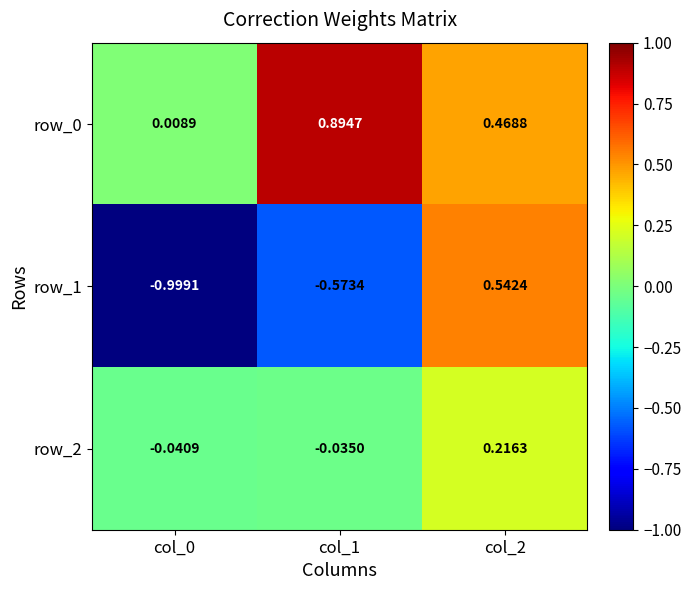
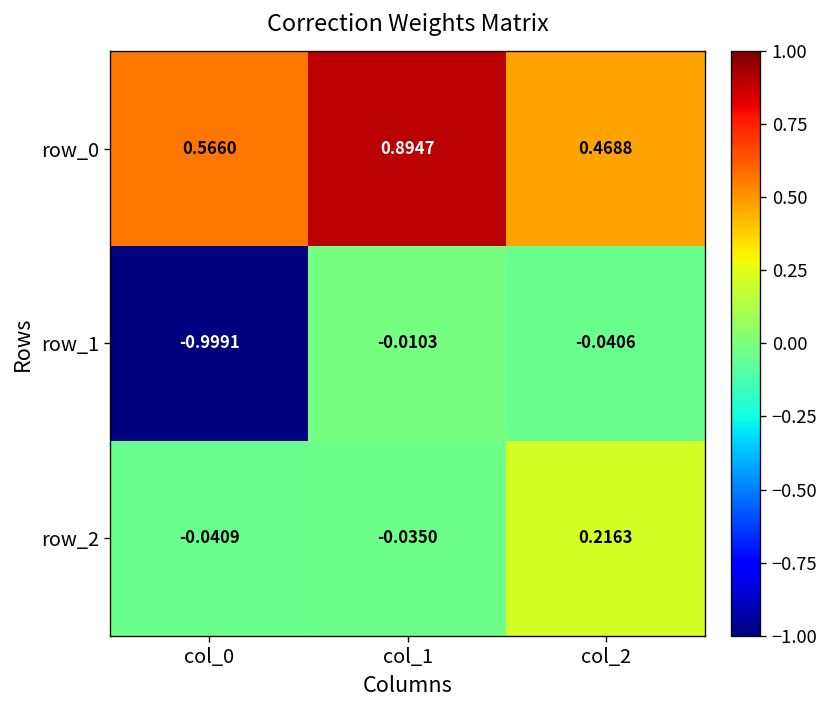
row_0, col_0: 0.0089 -> 0.5660
row_1, col_1: -0.5734 -> -0.0103
row_1, col_2: 0.5424 -> -0.0406
